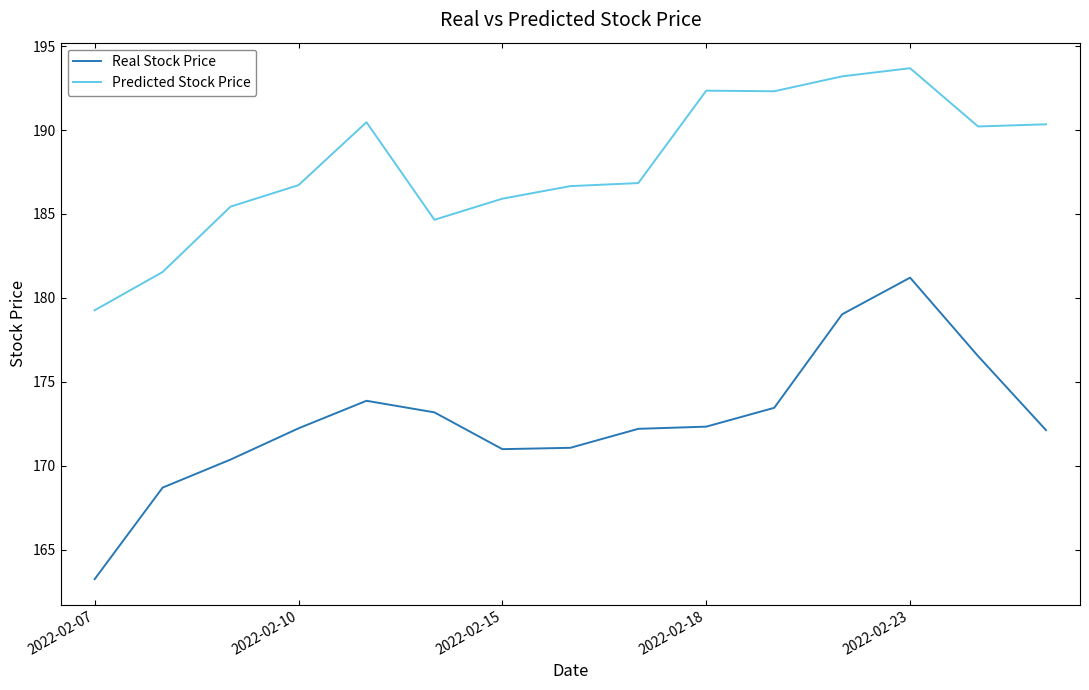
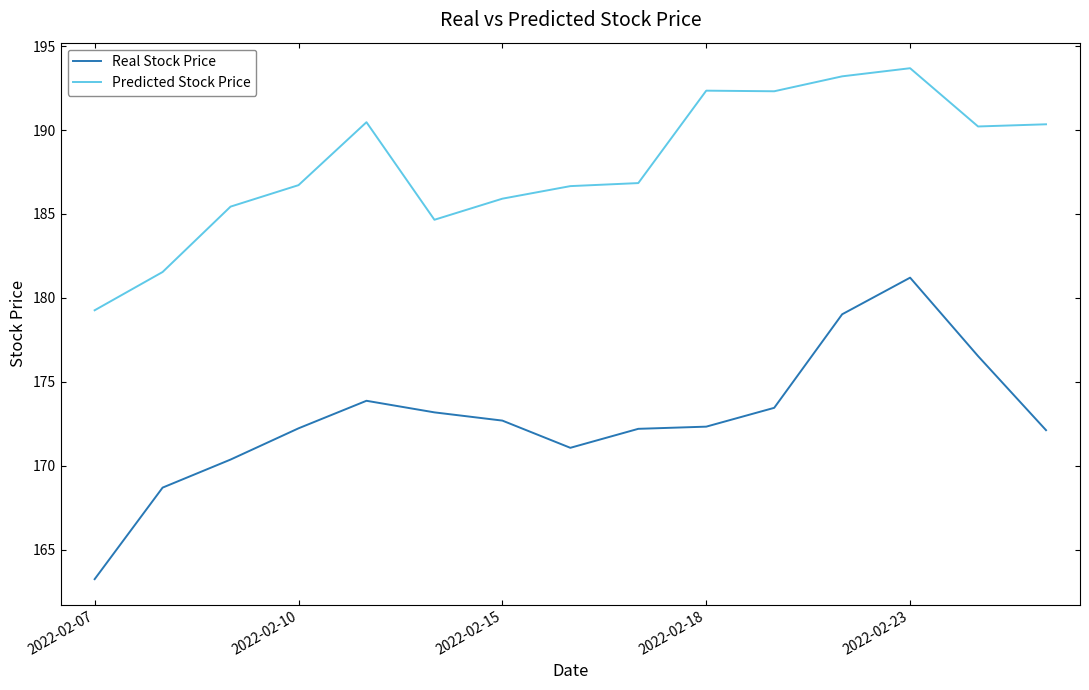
Real Stock Price, 2022-02-15: 171.0 -> 172.7
